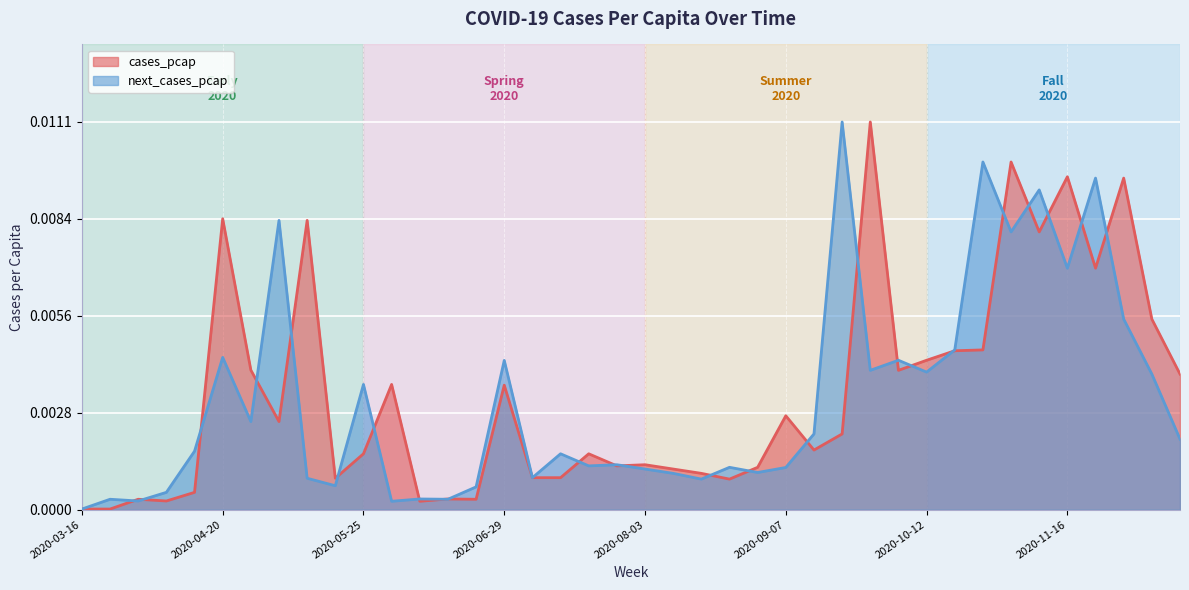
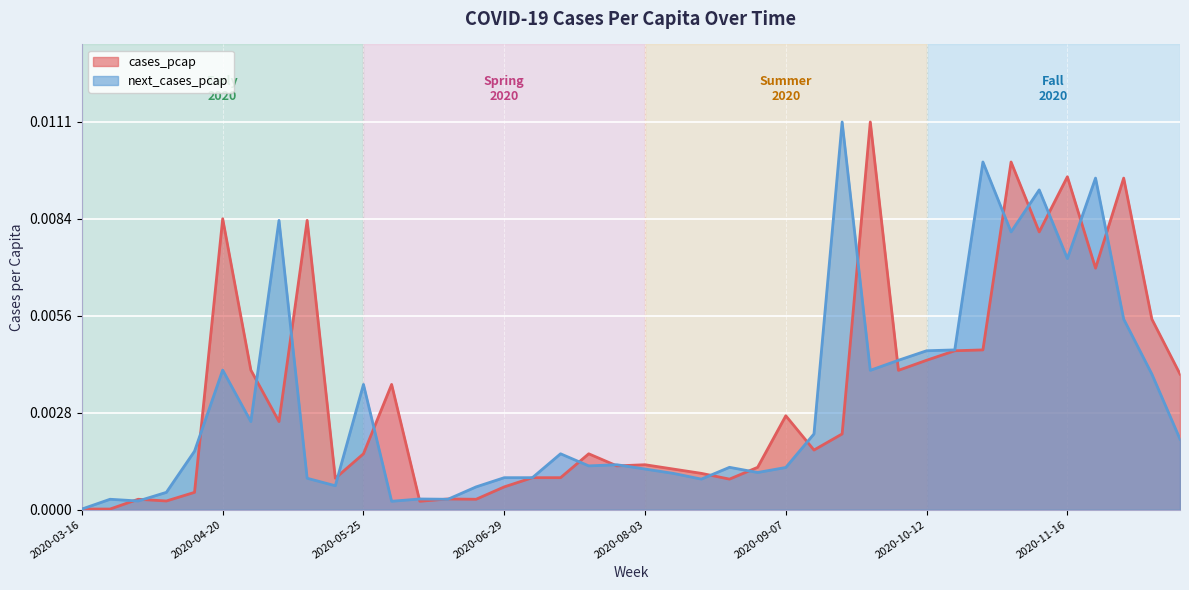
next_cases_pcap, 2020-04-20: 0.0044 -> 0.0040
cases_pcap, 2020-06-29: 0.0036 -> 0.0007
next_cases_pcap, 2020-06-29: 0.0043 -> 0.0009
next_cases_pcap, 2020-10-12: 0.0040 -> 0.0046
next_cases_pcap, 2020-11-16: 0.0069 -> 0.0072
